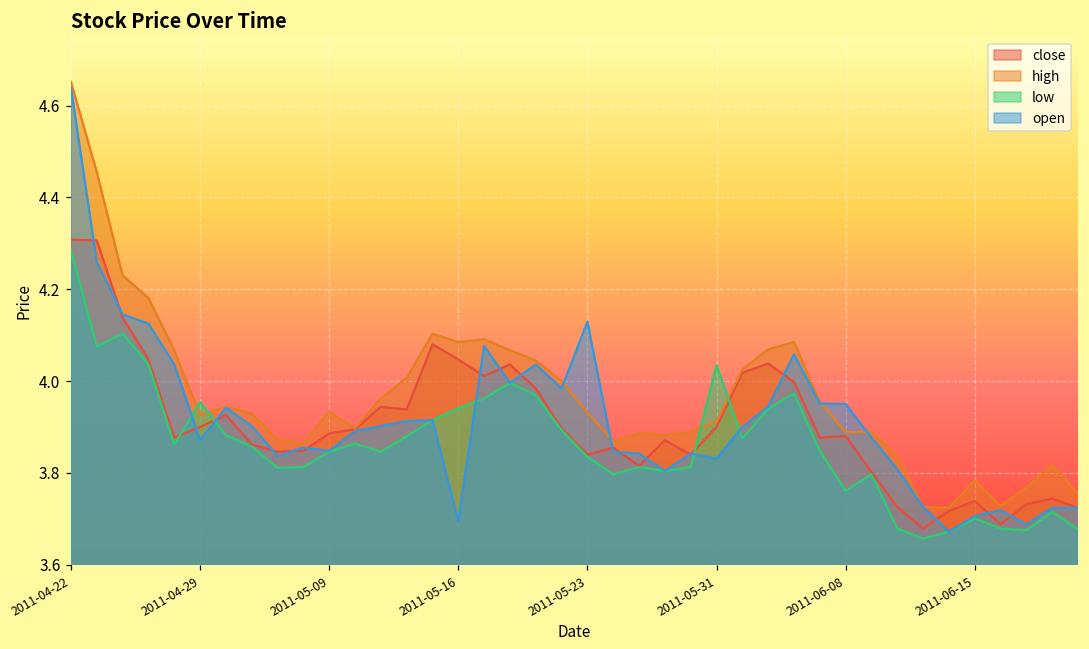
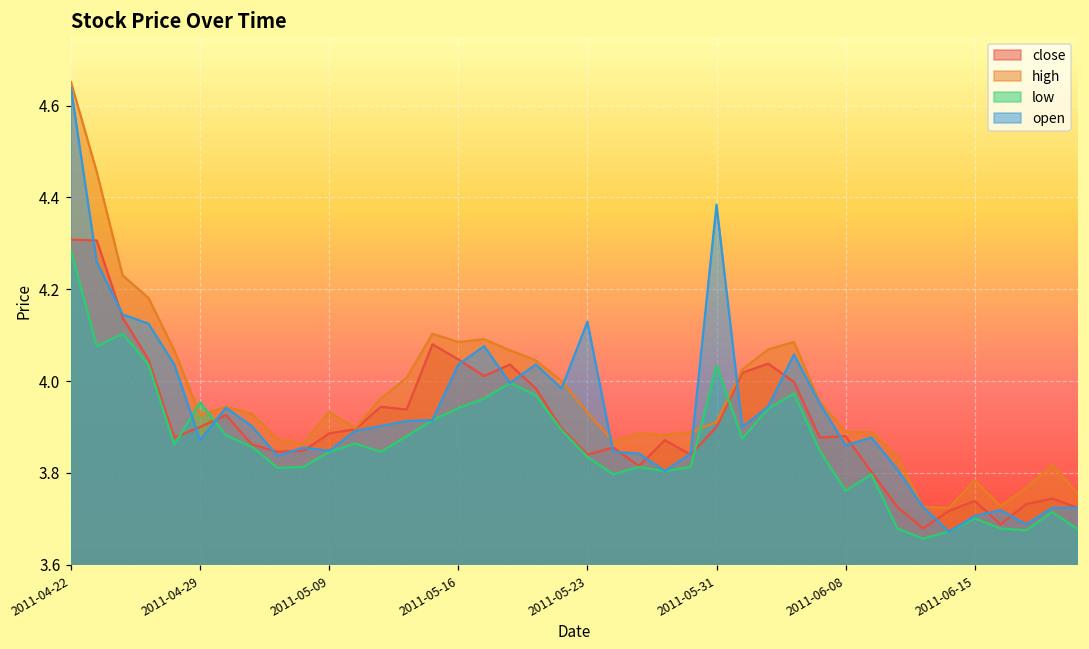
open, 2011-05-16: 3.69 -> 4.04
open, 2011-05-31: 3.83 -> 4.38
open, 2011-06-08: 3.95 -> 3.86
